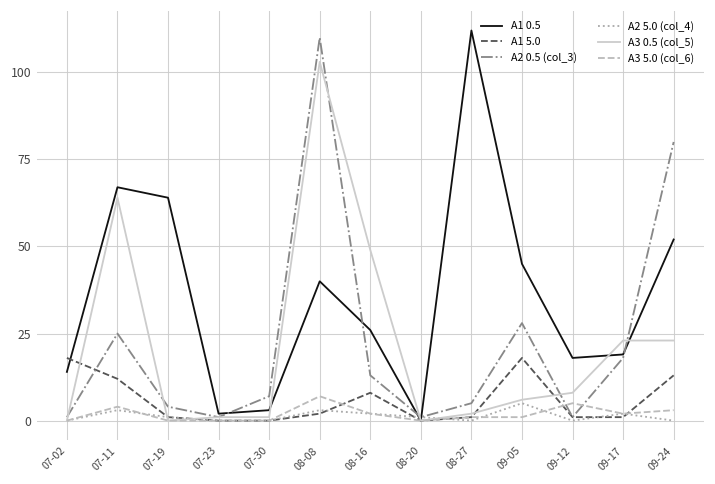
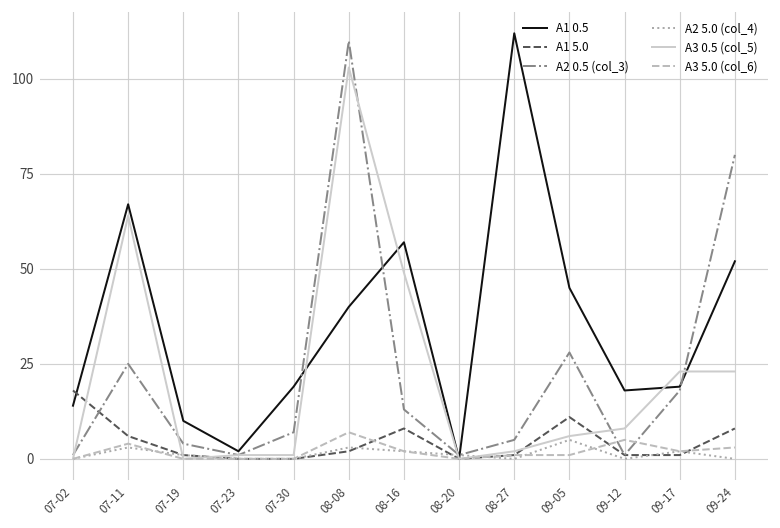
A1 5.0, 07-11: 12 -> 6
A1 0.5, 07-19: 64 -> 10
A1 0.5, 07-30: 3 -> 19
A1 0.5, 08-16: 26 -> 57
A1 5.0, 09-05: 18 -> 11
A1 5.0, 09-24: 13 -> 8
